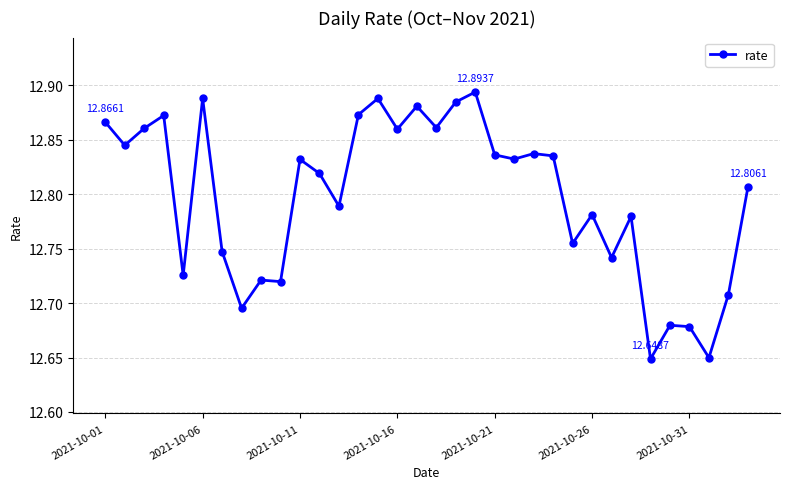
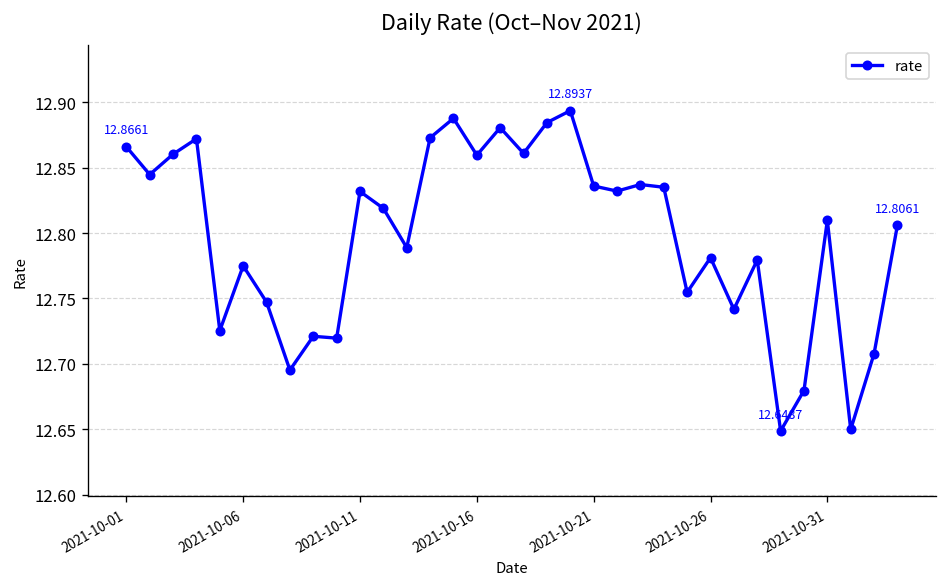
2021-10-06: 12.888 -> 12.775
2021-10-31: 12.678 -> 12.810
